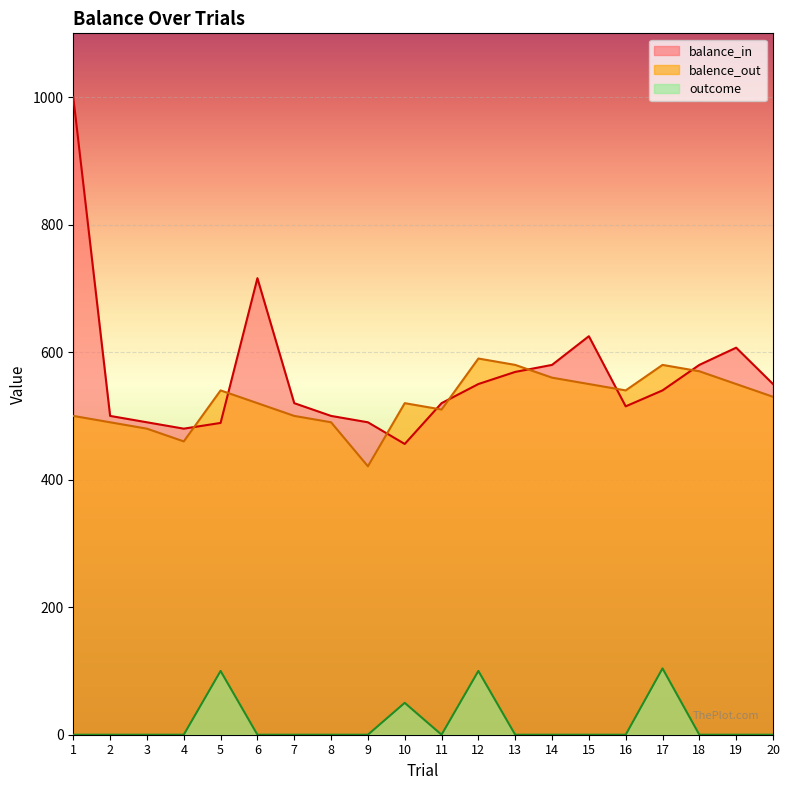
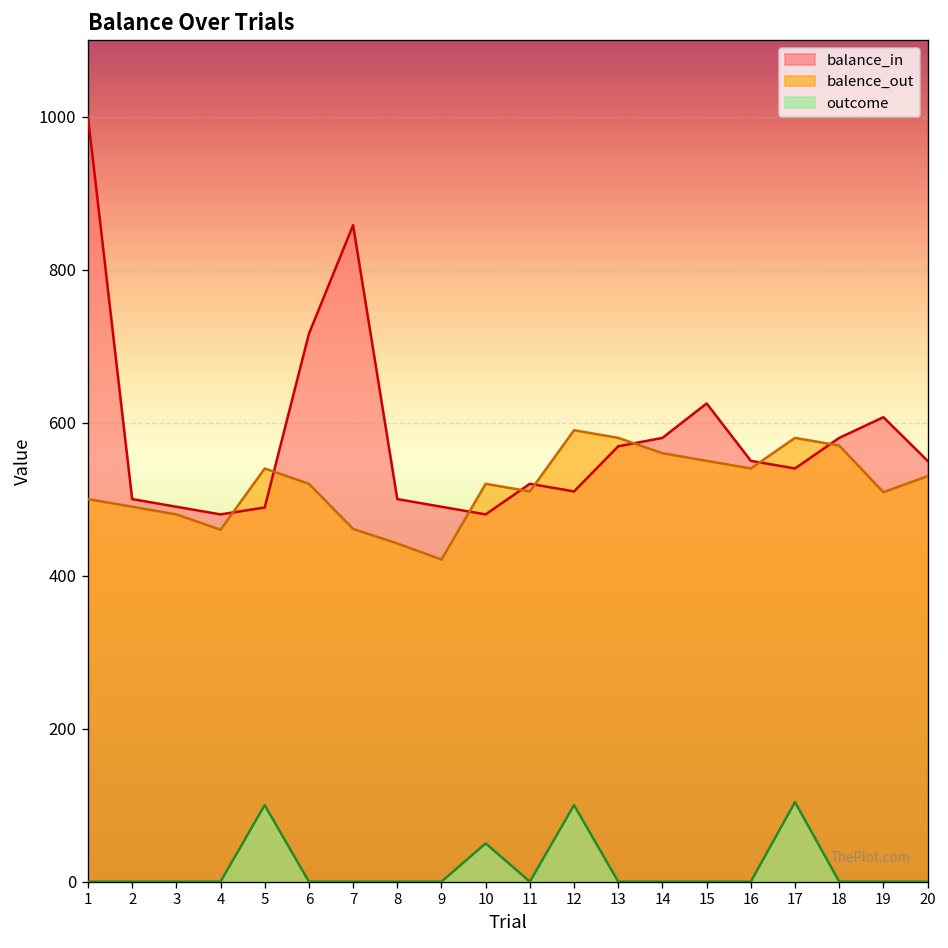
balance_in, 7: 520 -> 860
balence_out, 7: 500 -> 460
balence_out, 8: 490 -> 440
balance_in, 10: 460 -> 480
balance_in, 12: 550 -> 510
balance_in, 16: 520 -> 550
balence_out, 19: 550 -> 510
